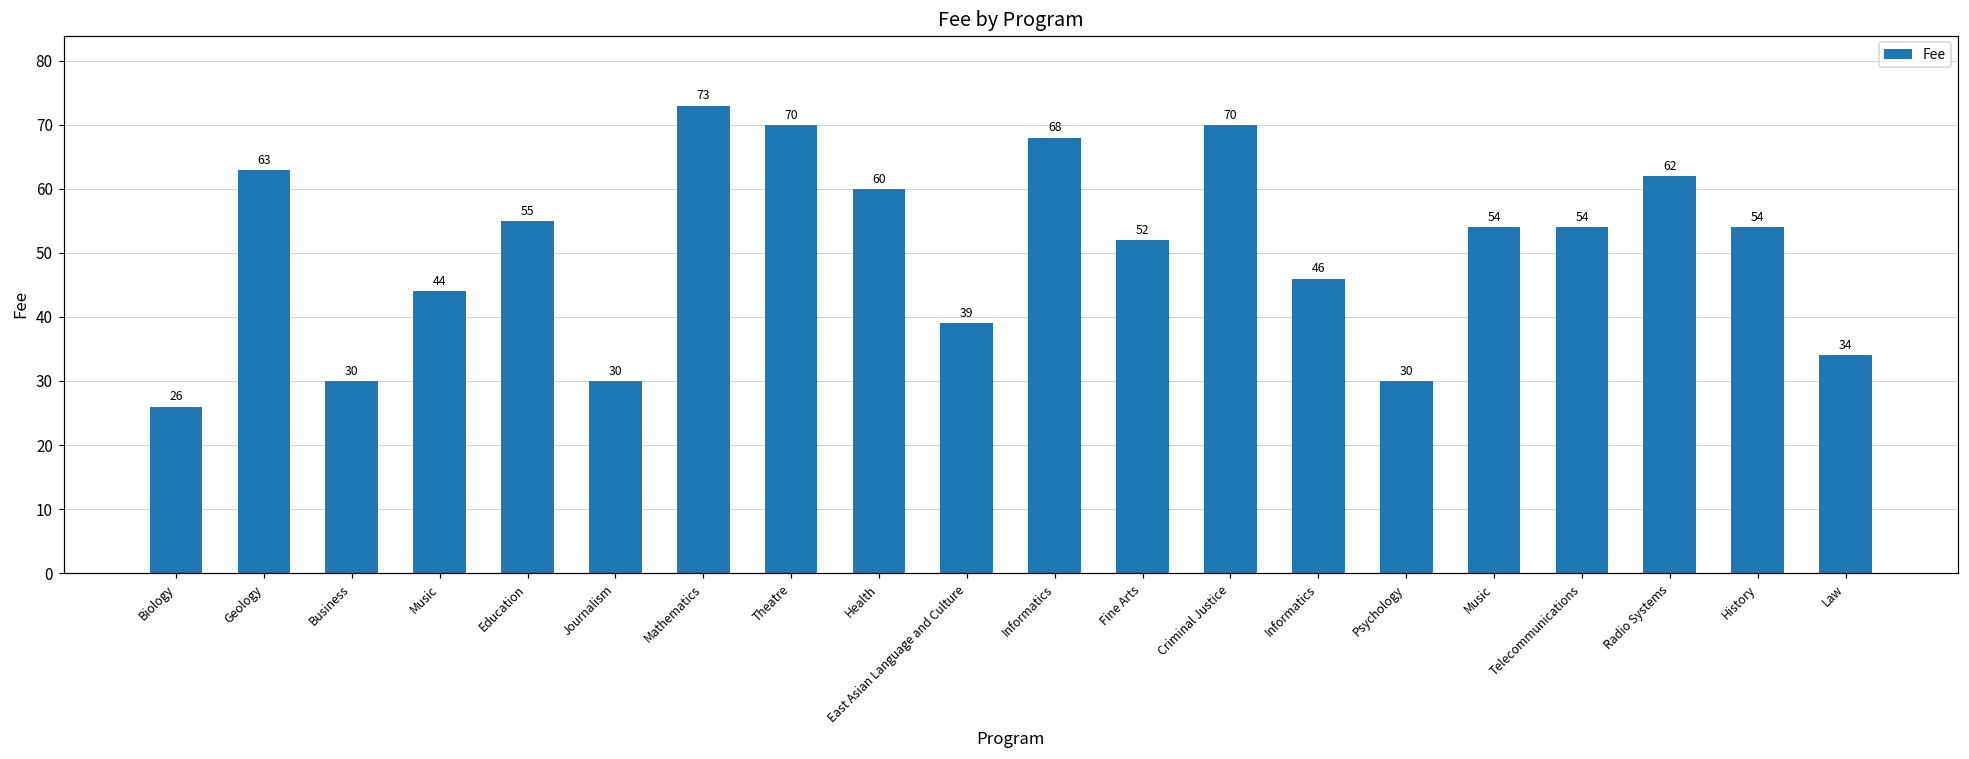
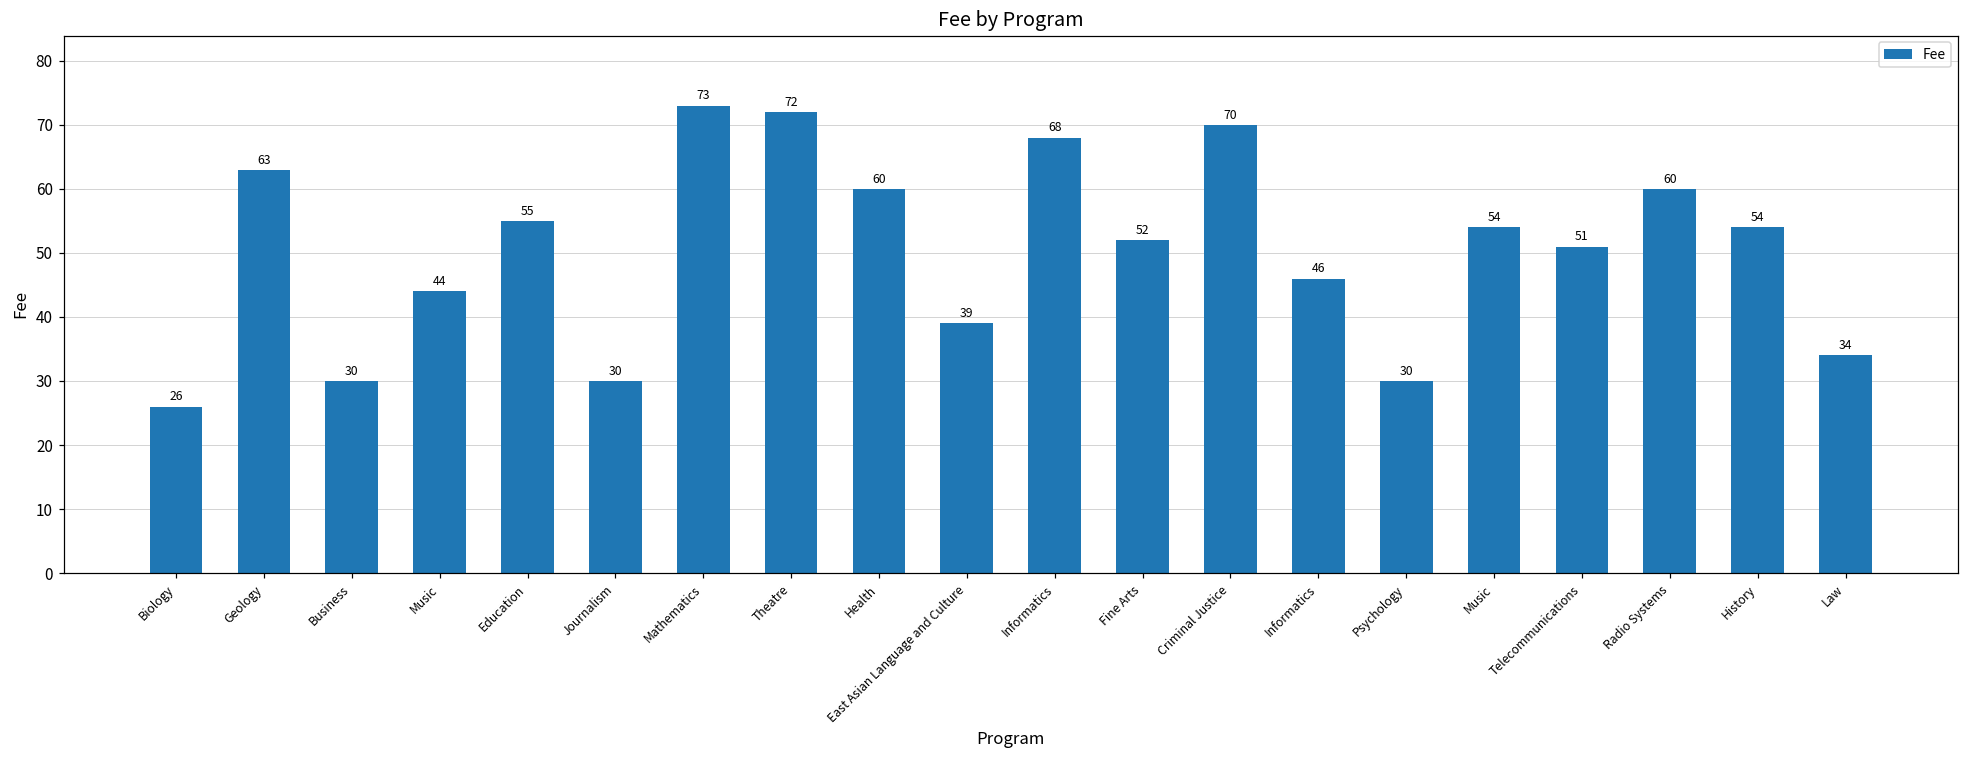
Theatre: 70 -> 72
Telecommunications: 54 -> 51
Radio Systems: 62 -> 60
